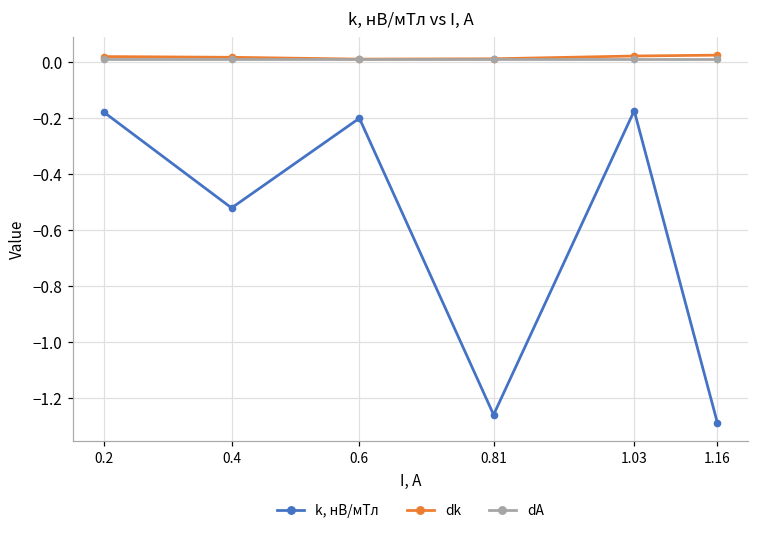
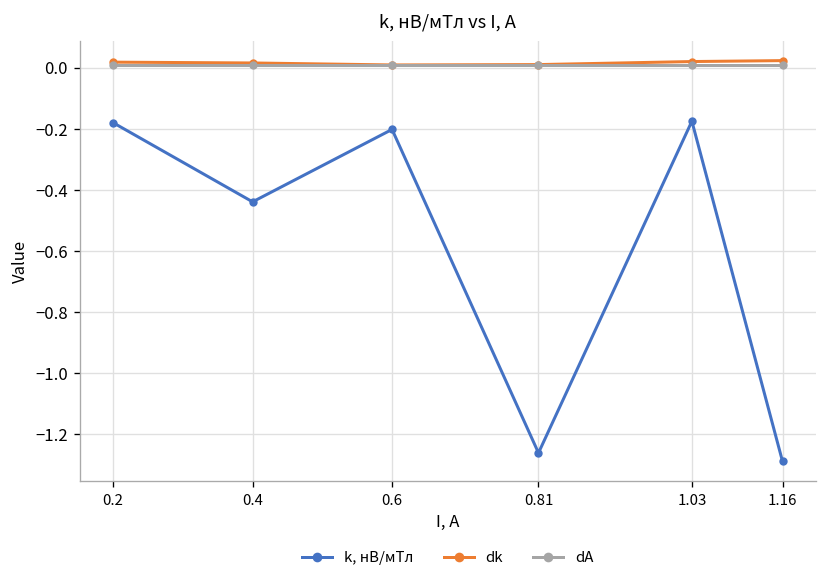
k, нВ/мТл, 0.4: -0.52 -> -0.44
